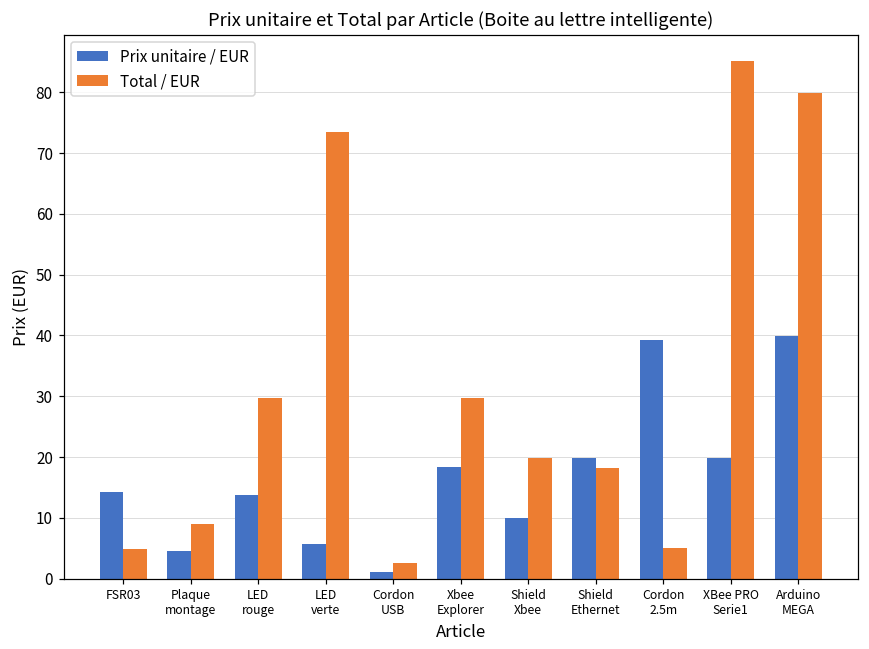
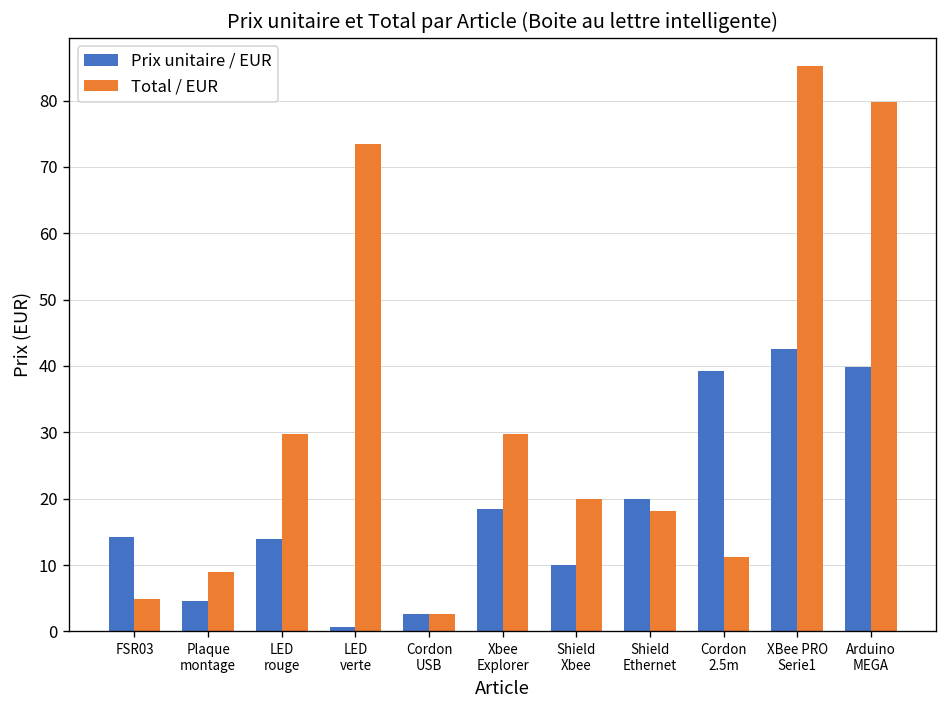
Prix unitaire / EUR, LED verte: 6 -> 1
Prix unitaire / EUR, Cordon USB: 1 -> 3
Total / EUR, Cordon 2.5m: 5 -> 11
Prix unitaire / EUR, XBee PRO Serie1: 20 -> 43
